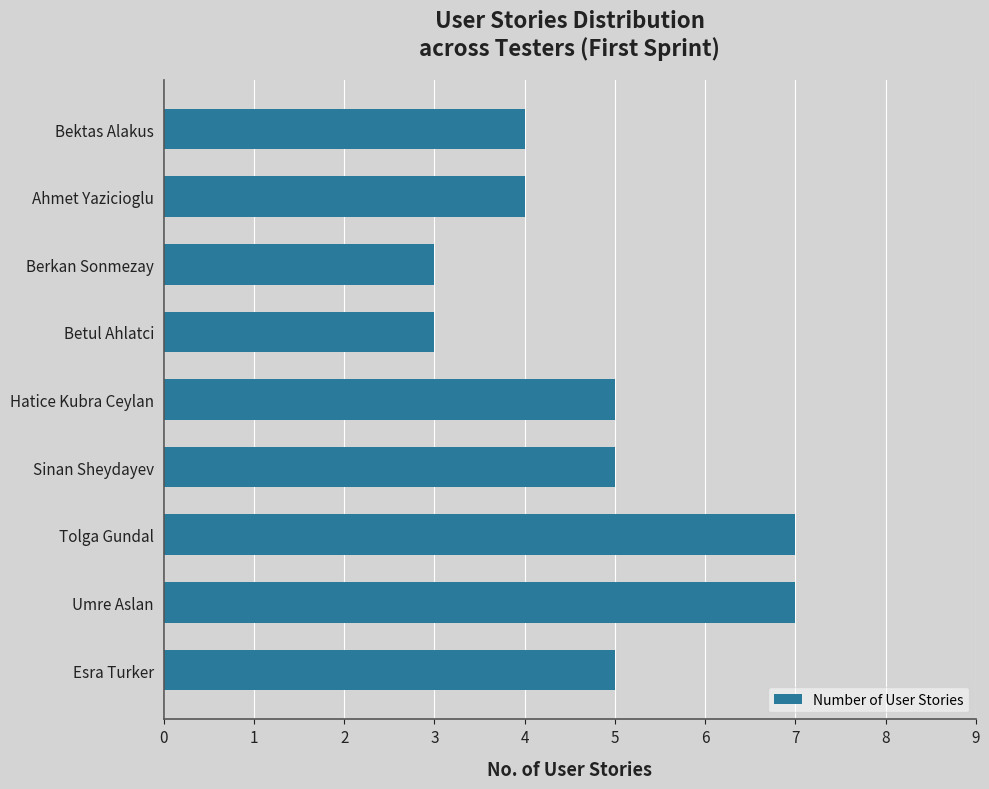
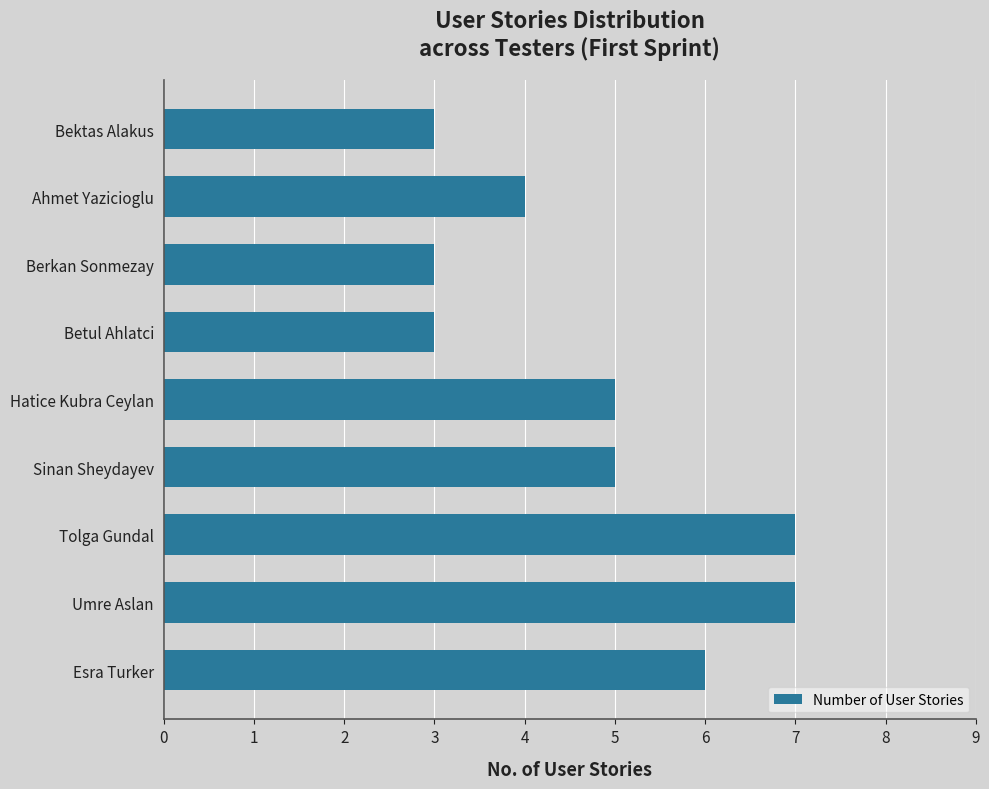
Bektas Alakus: 4 -> 3
Esra Turker: 5 -> 6
